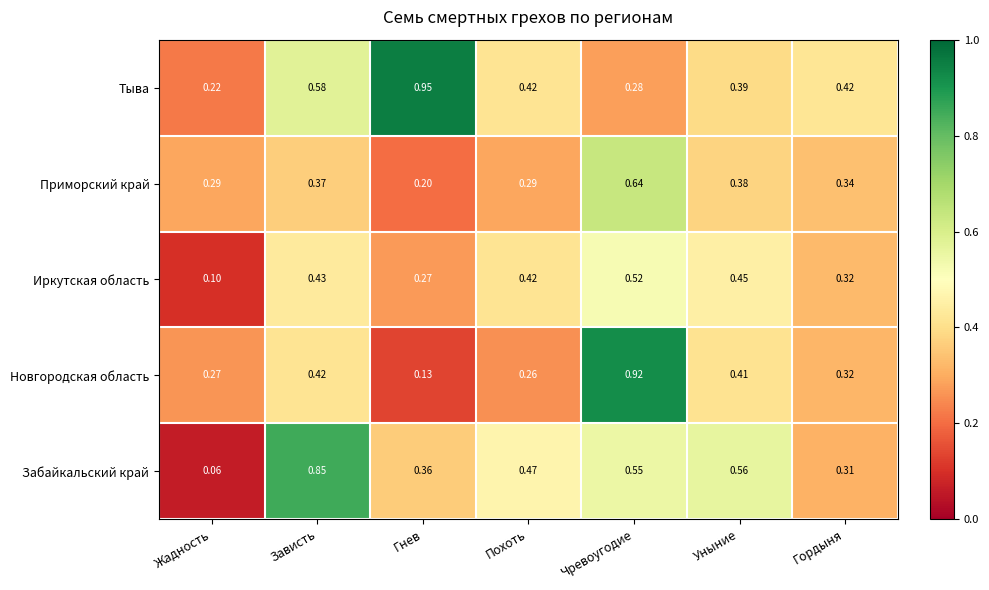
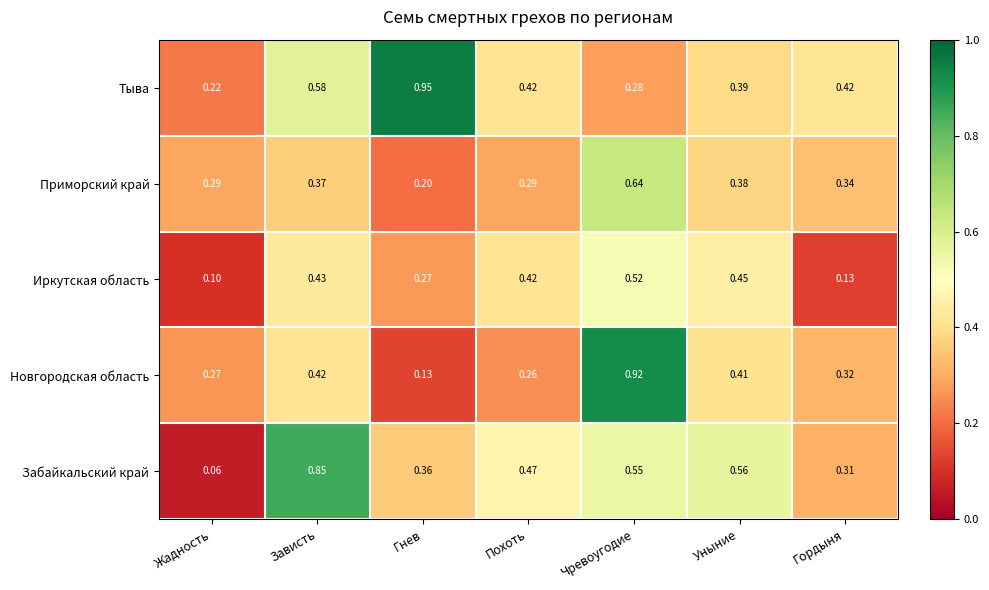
Иркутская область, Гордыня: 0.32 -> 0.13
